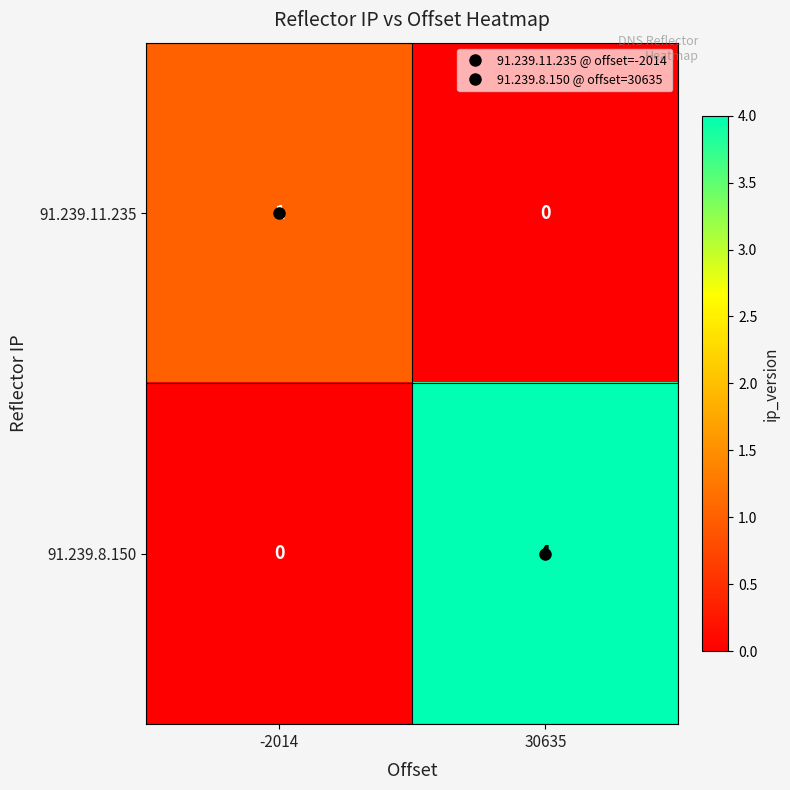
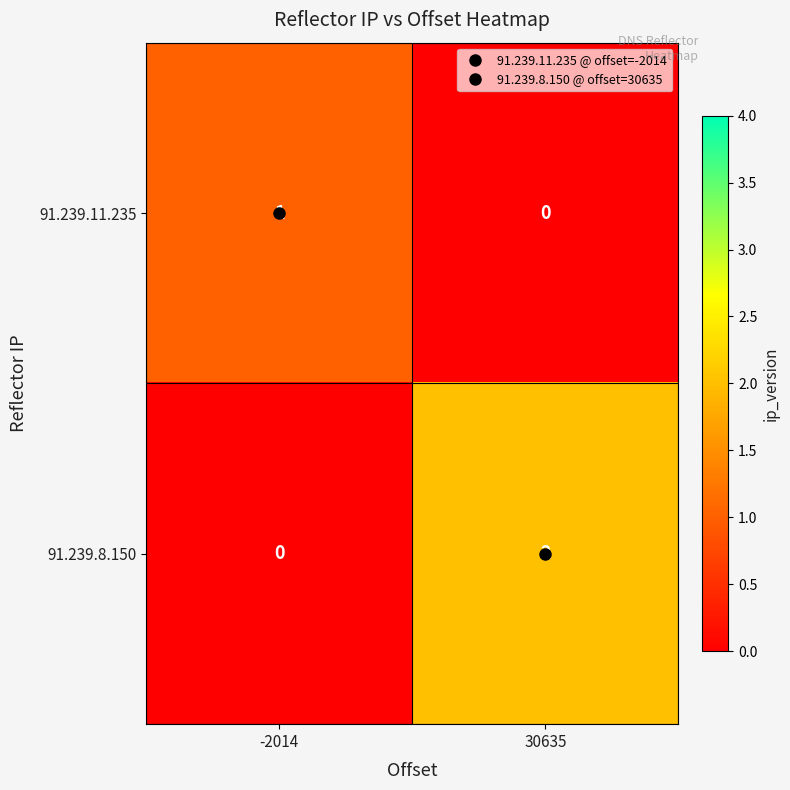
91.239.8.150, 30635: 4 -> 2
